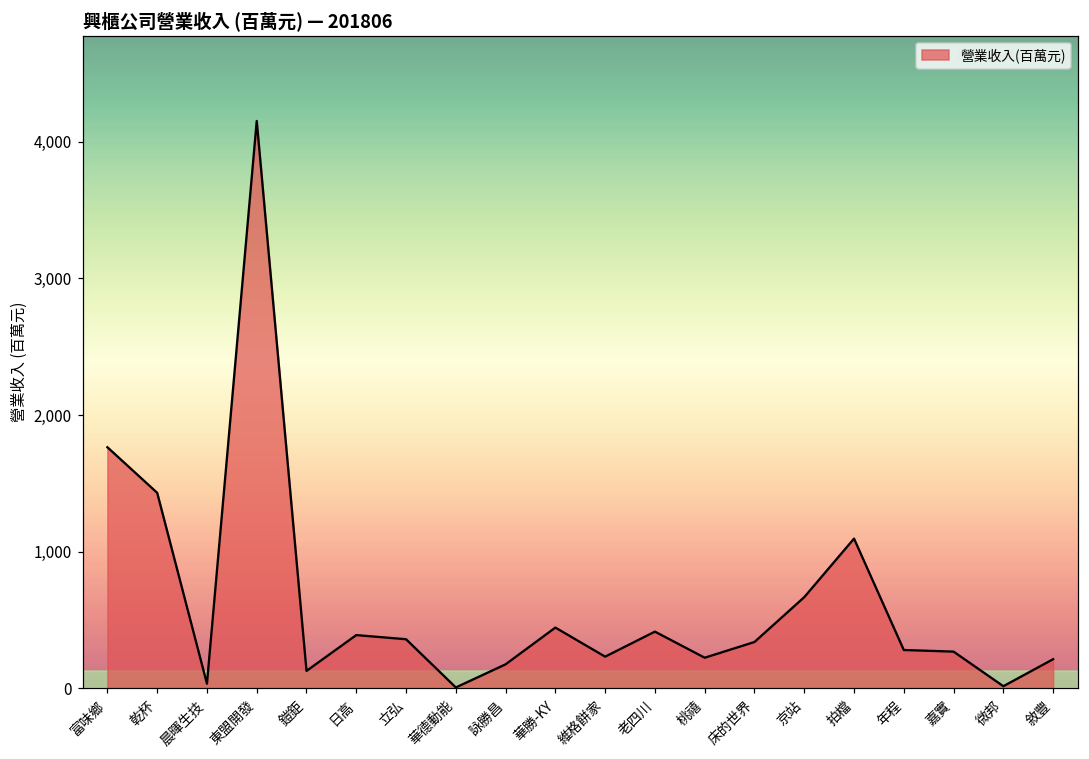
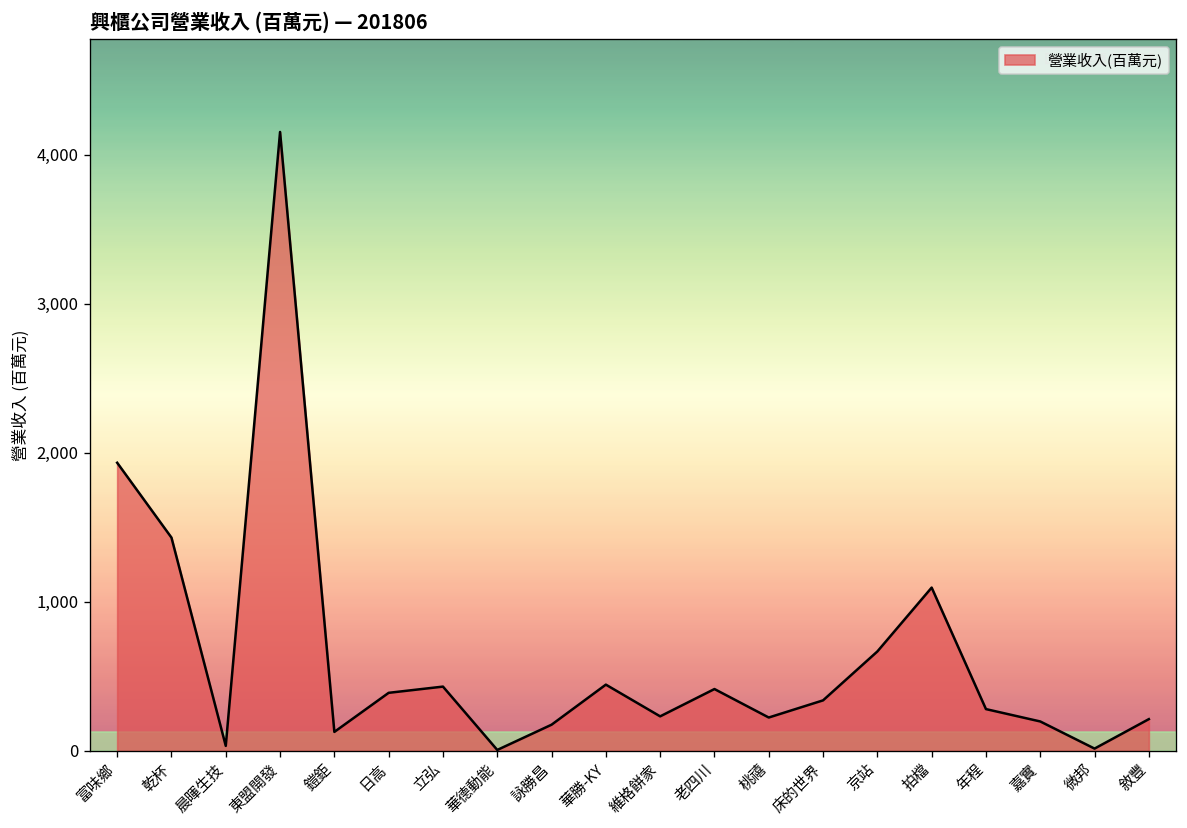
富味鄉: 1,760 -> 1,930
立弘: 360 -> 430
嘉實: 270 -> 200
